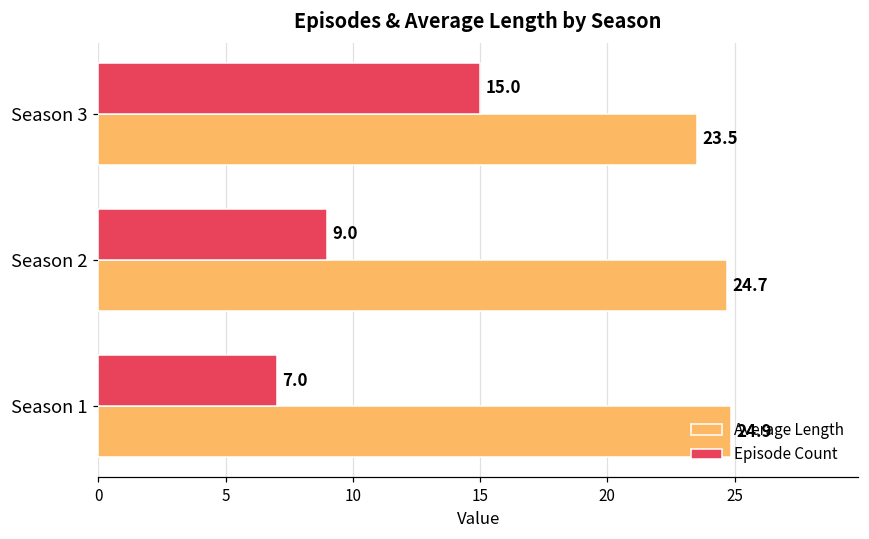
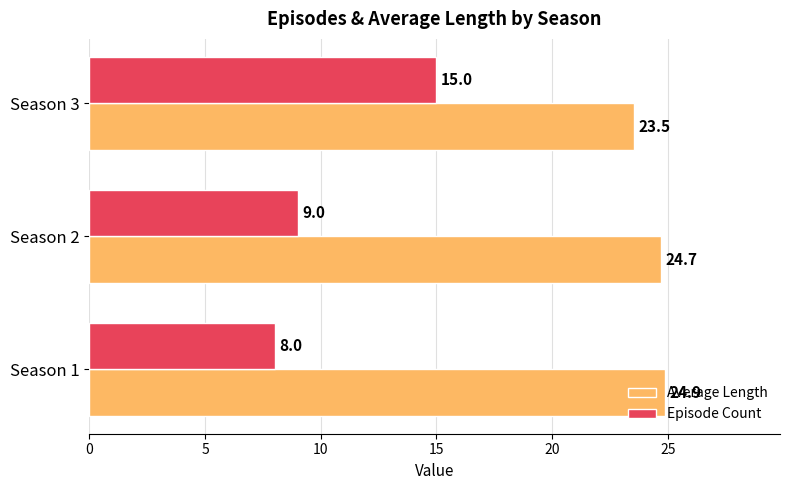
Episode Count, Season 1: 7.0 -> 8.0
